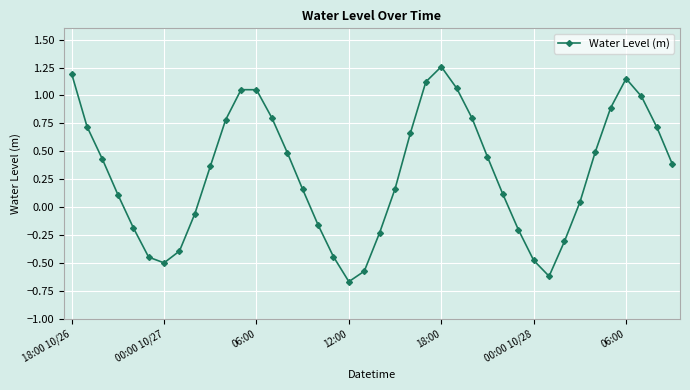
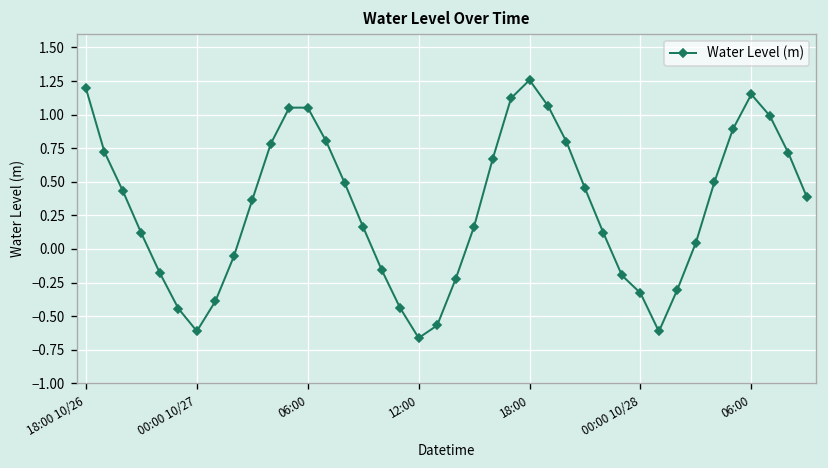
00:00 10/27: -0.50 -> -0.61
00:00 10/28: -0.47 -> -0.33
